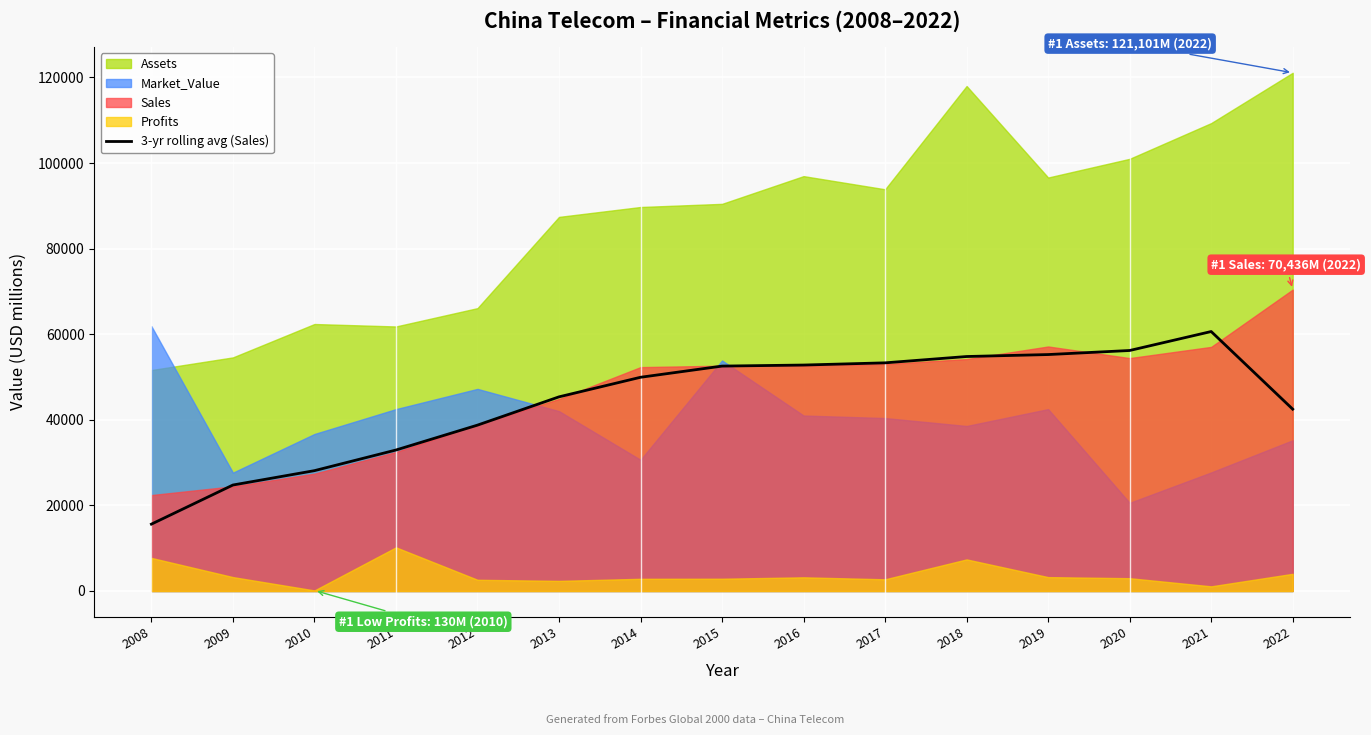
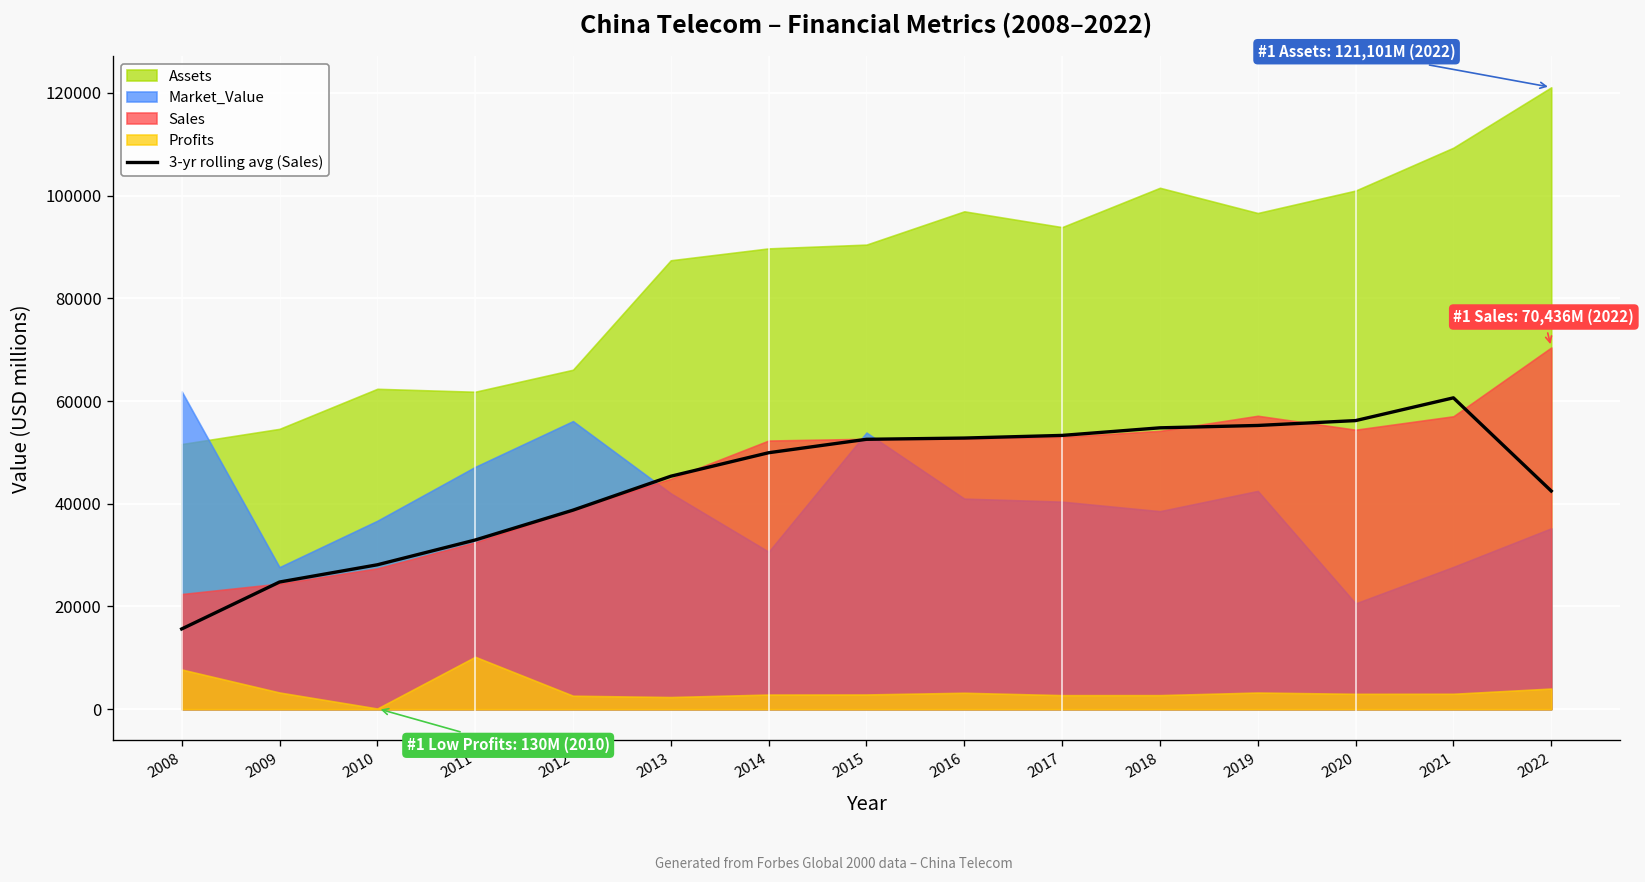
Market_Value, 2011: 43000 -> 47000
Market_Value, 2012: 47000 -> 56000
Assets, 2018: 118000 -> 102000
Profits, 2018: 7000 -> 3000
Profits, 2021: 1000 -> 3000
